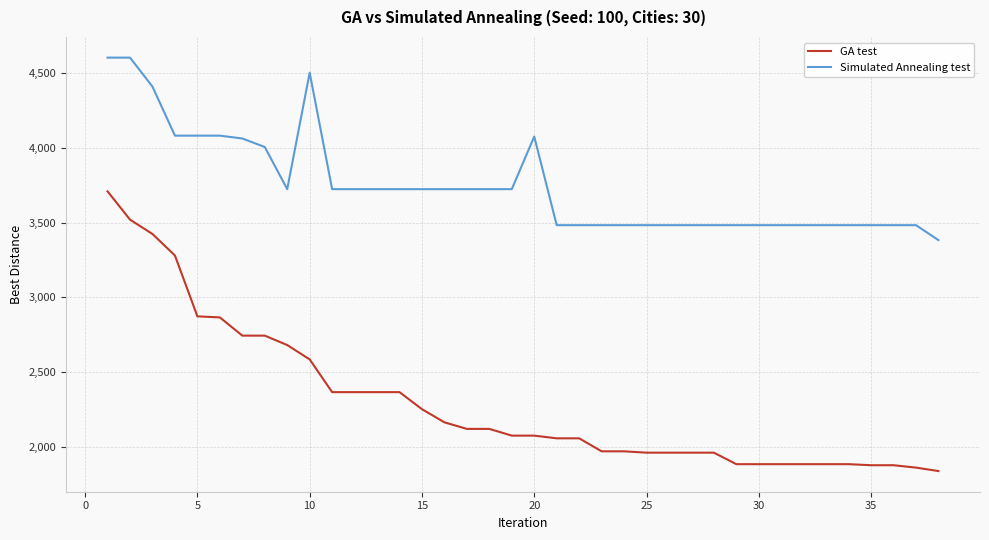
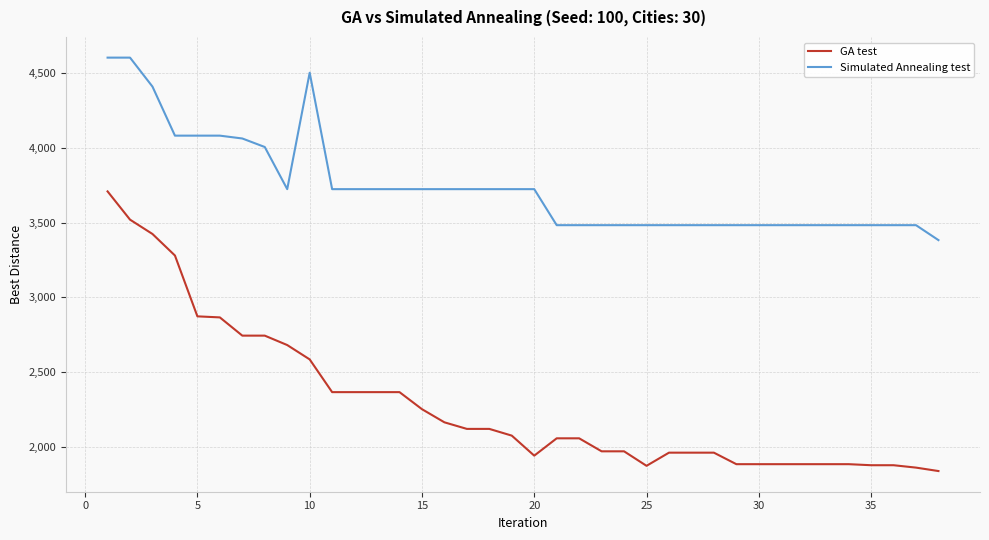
GA test, 20: 2,080 -> 1,940
Simulated Annealing test, 20: 4,080 -> 3,720
GA test, 25: 1,960 -> 1,870
